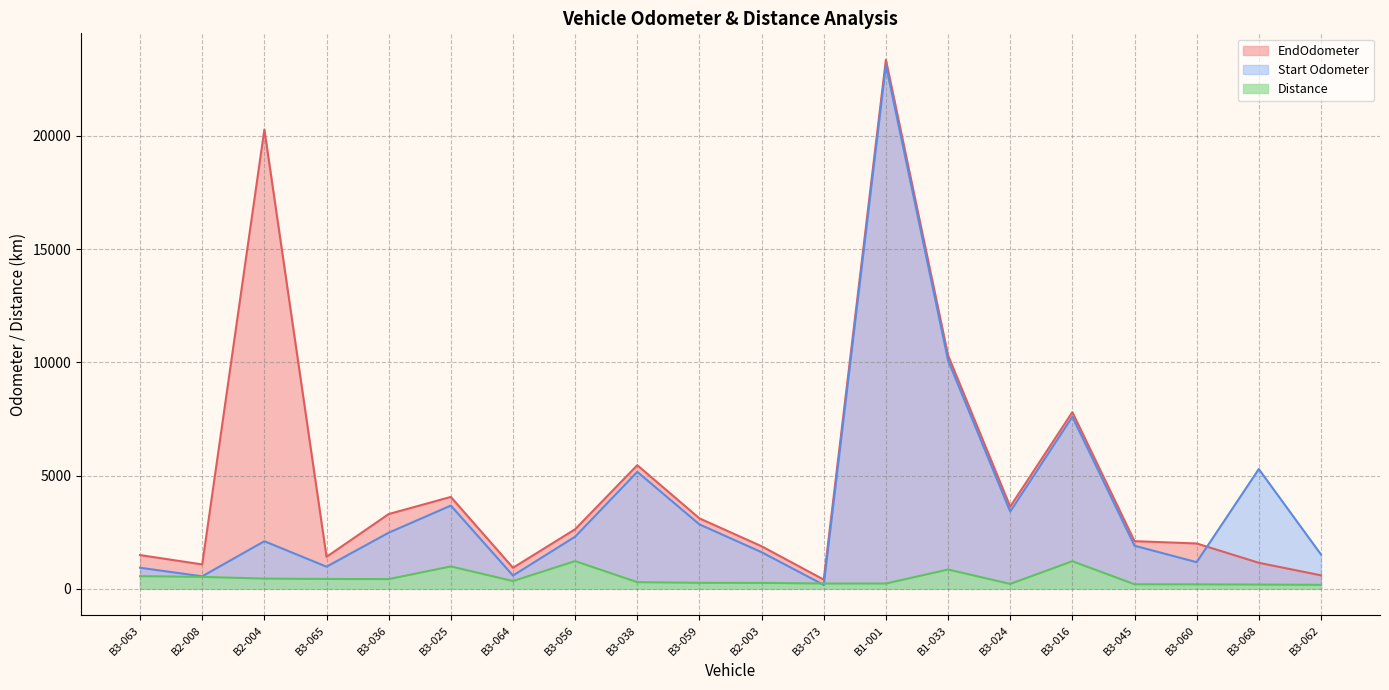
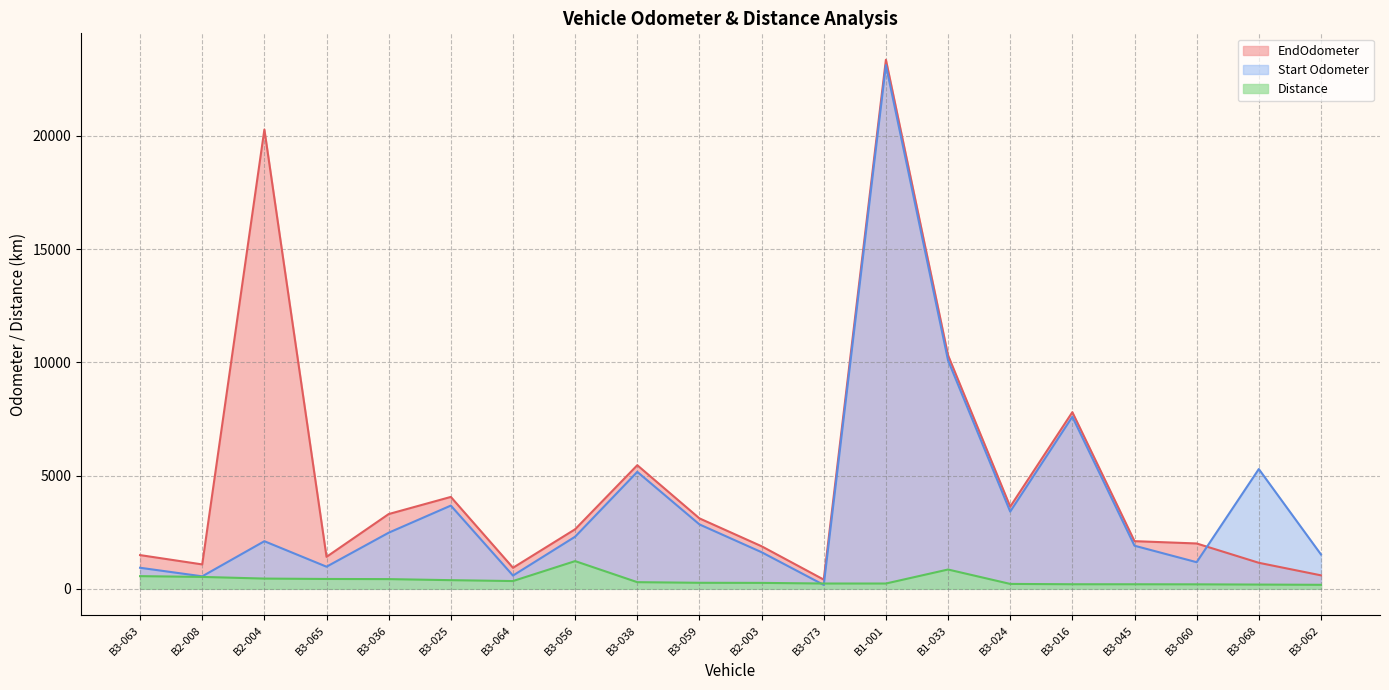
Distance, B3-025: 1000 -> 400
Distance, B3-016: 1200 -> 200
